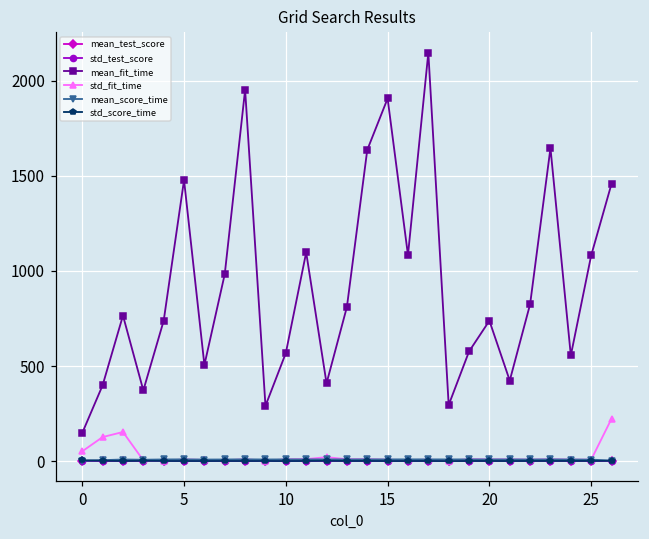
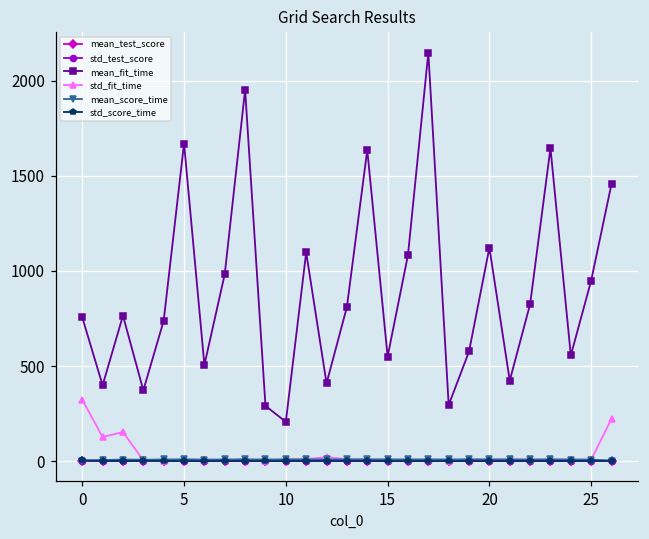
mean_fit_time, 0: 150 -> 760
std_fit_time, 0: 50 -> 320
mean_fit_time, 5: 1480 -> 1670
mean_fit_time, 10: 570 -> 210
mean_fit_time, 15: 1910 -> 550
mean_fit_time, 20: 740 -> 1120
mean_fit_time, 25: 1080 -> 950
